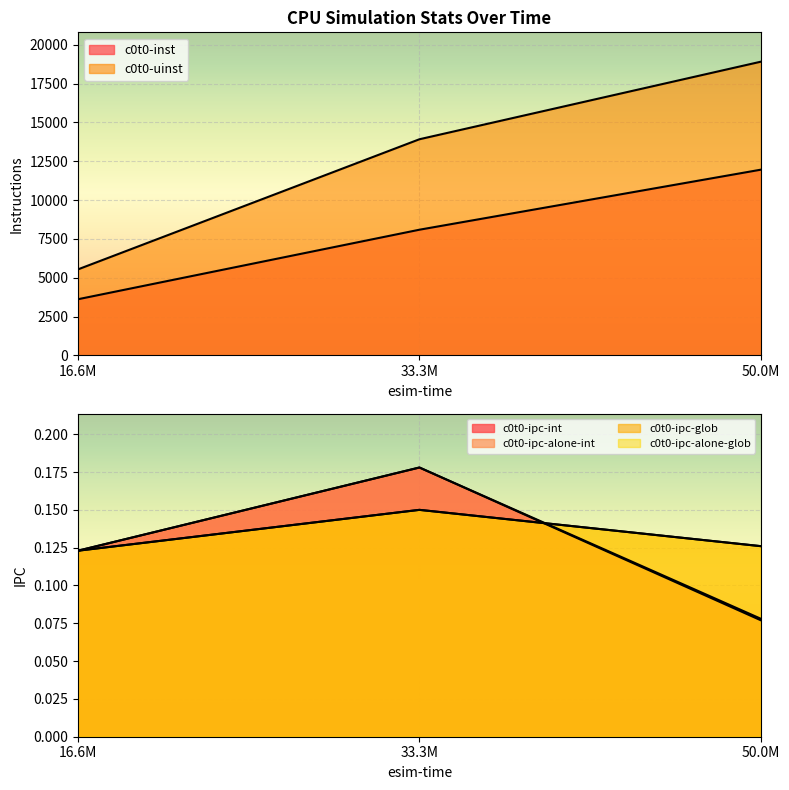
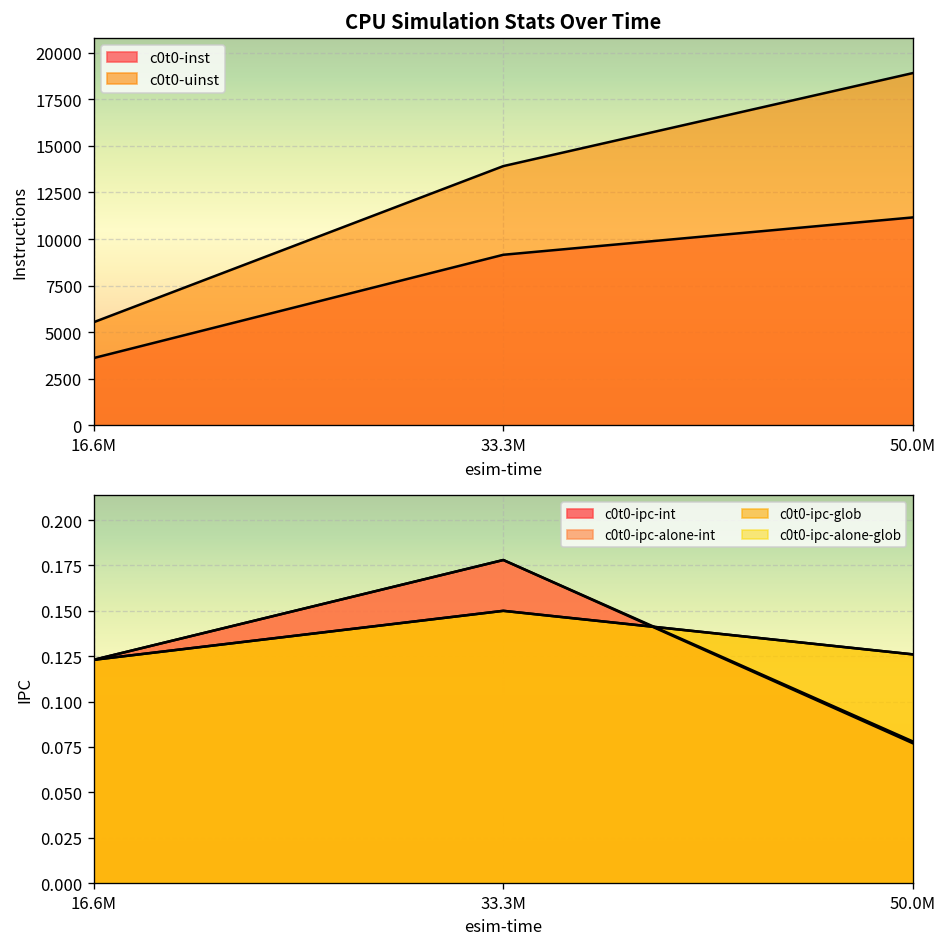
CPU Simulation Stats Over Time, c0t0-inst, 33.3M: 8100 -> 9200
CPU Simulation Stats Over Time, c0t0-inst, 50.0M: 12000 -> 11200
